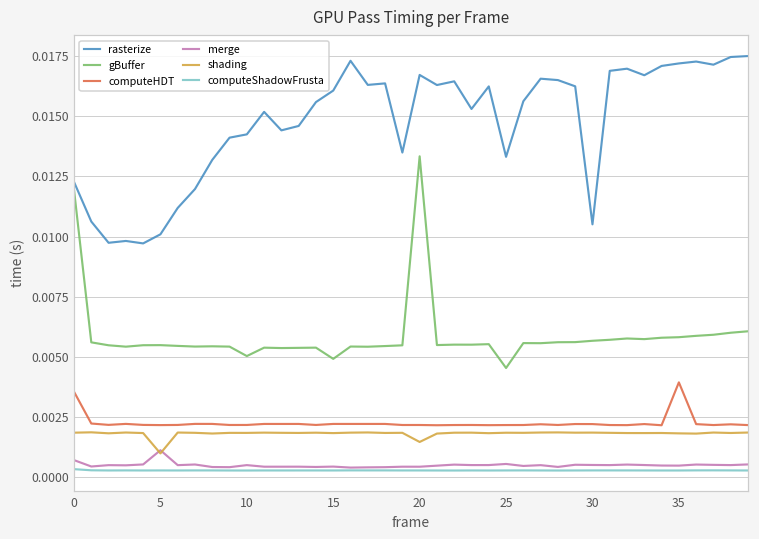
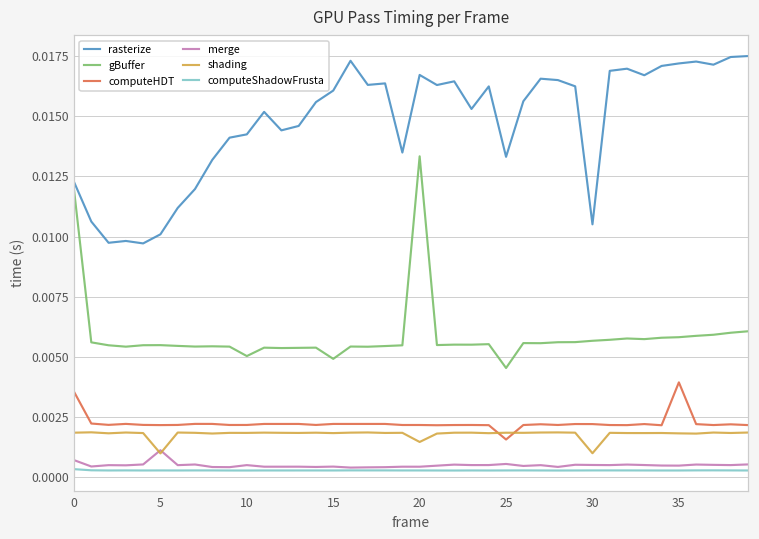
computeHDT, 25: 0.0022 -> 0.0016
shading, 30: 0.0019 -> 0.0010
